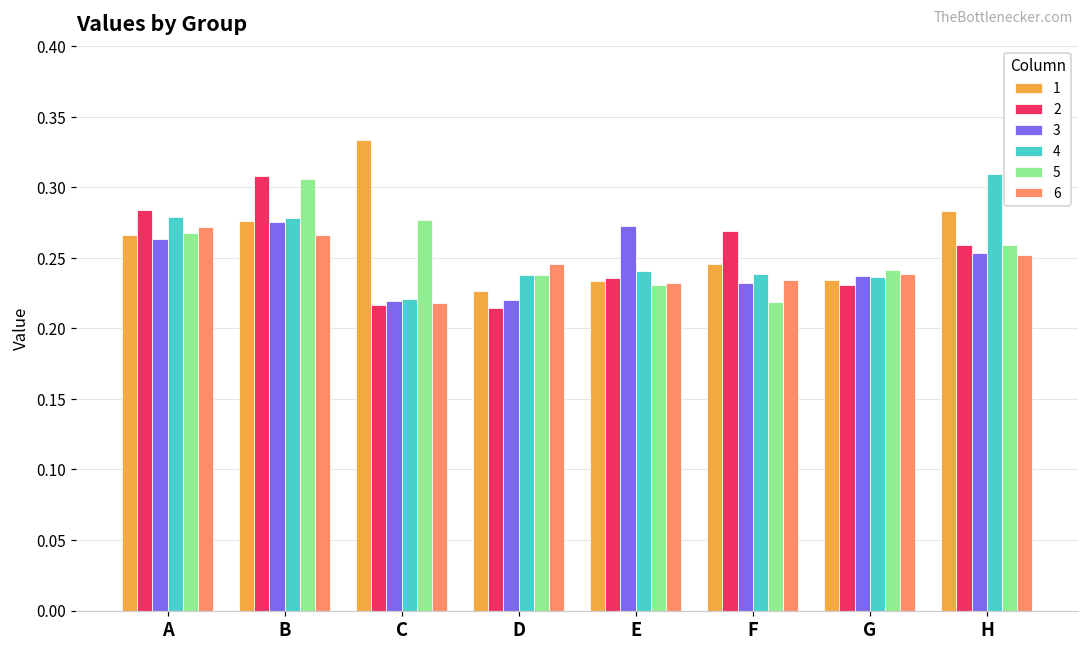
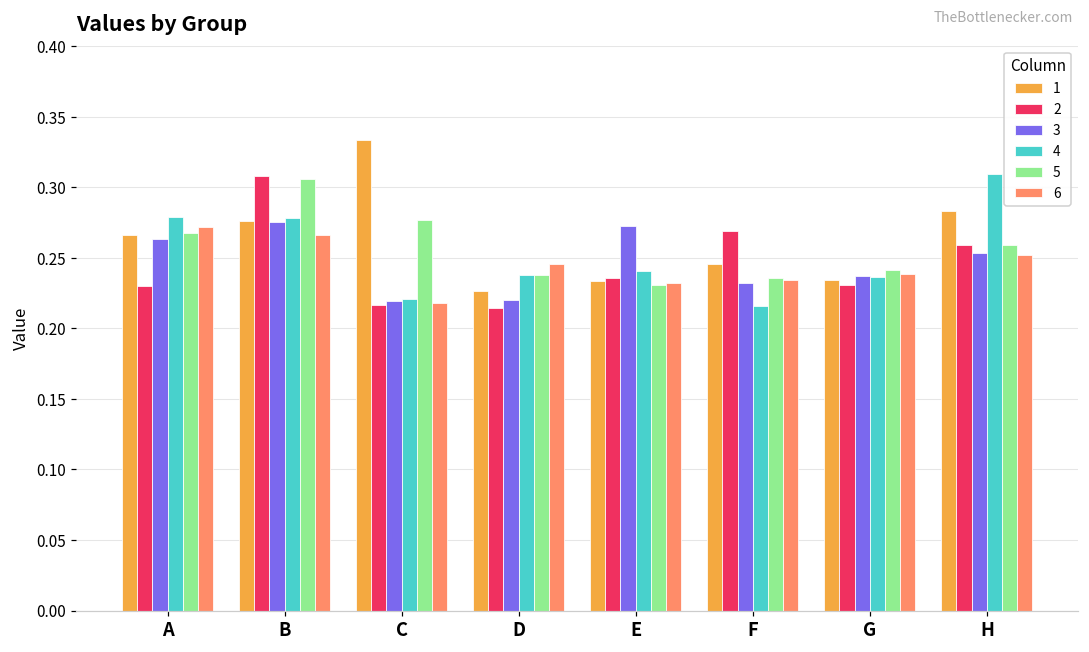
2, A: 0.284 -> 0.230
4, F: 0.239 -> 0.216
5, F: 0.219 -> 0.236
